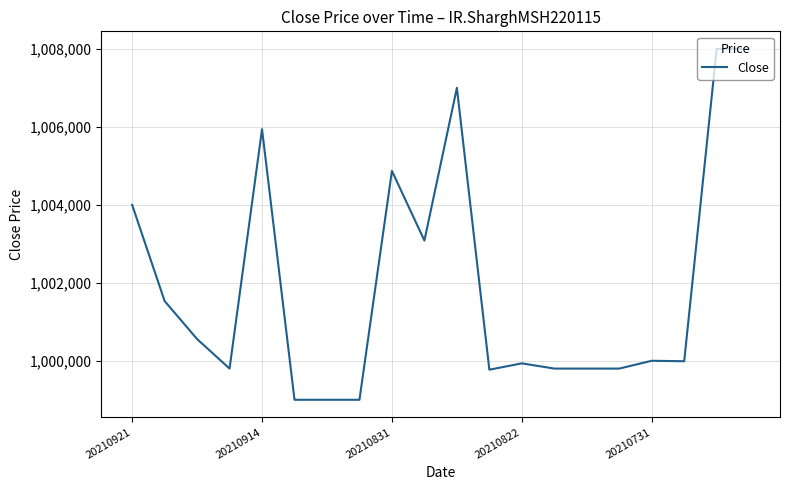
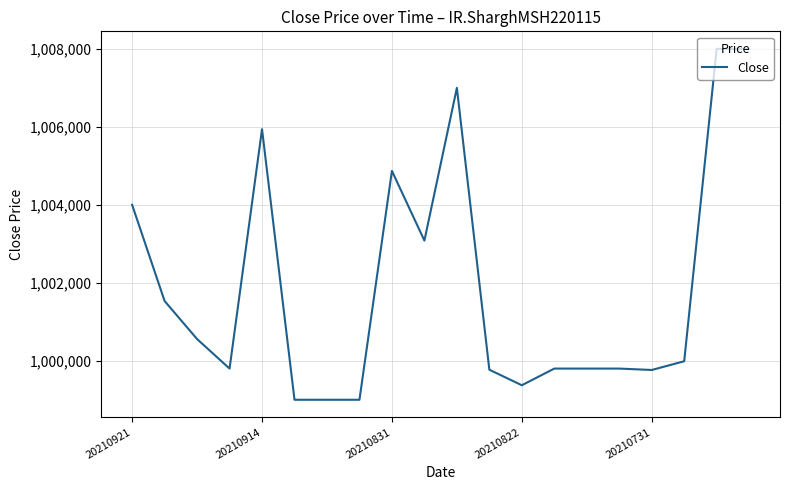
20210822: 999,900 -> 999,400
20210731: 1,000,000 -> 999,800
